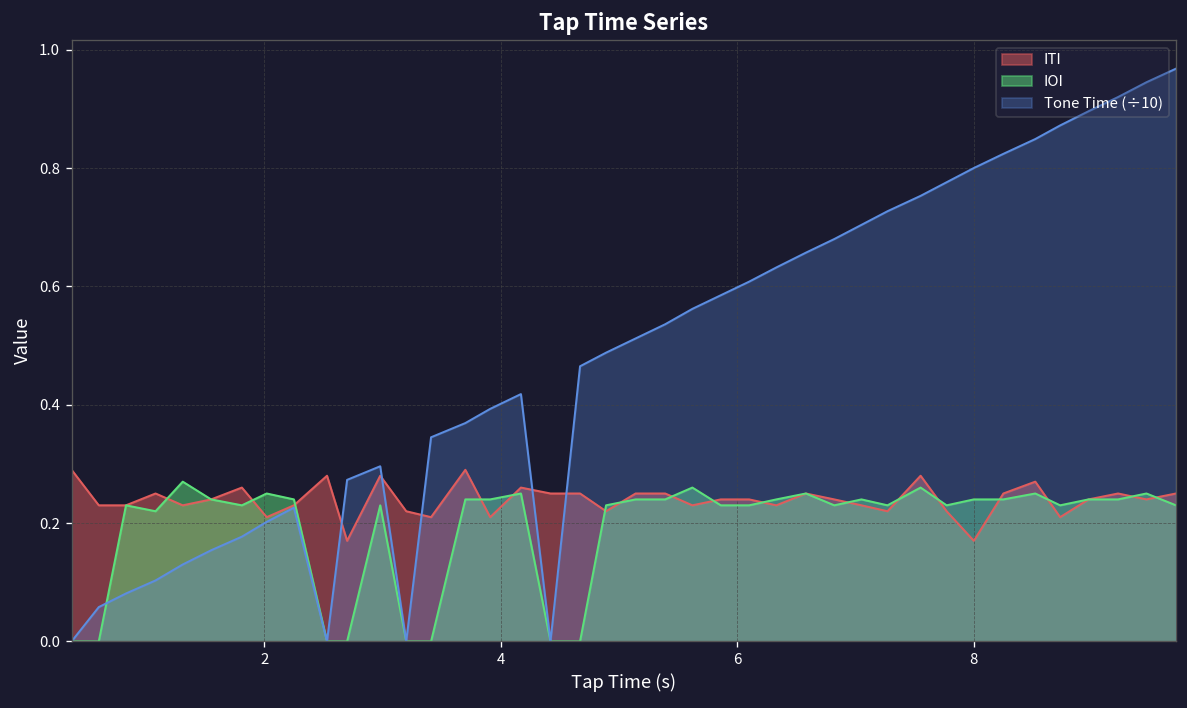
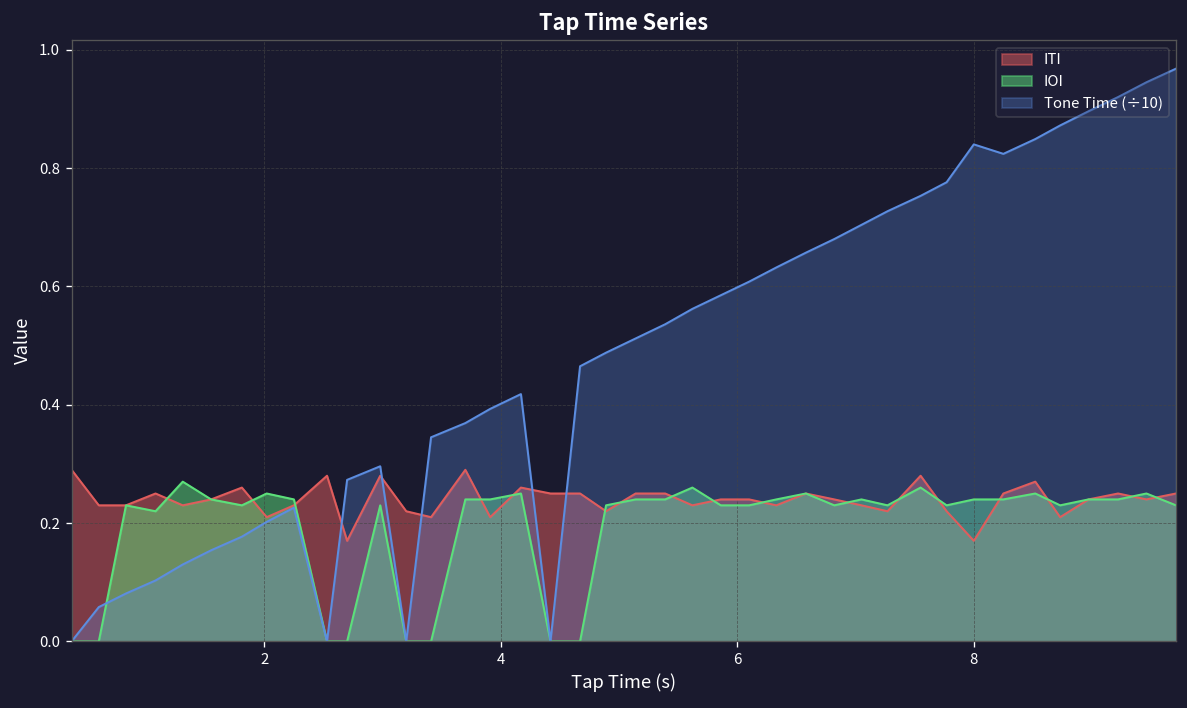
Tone Time (÷10), 8: 0.80 -> 0.84
